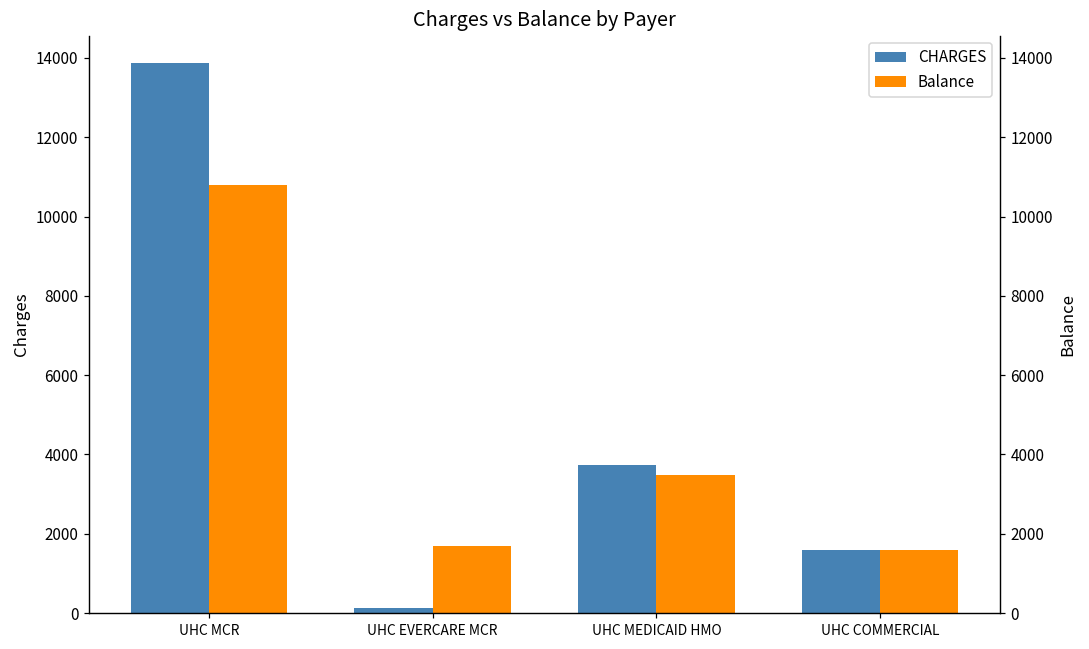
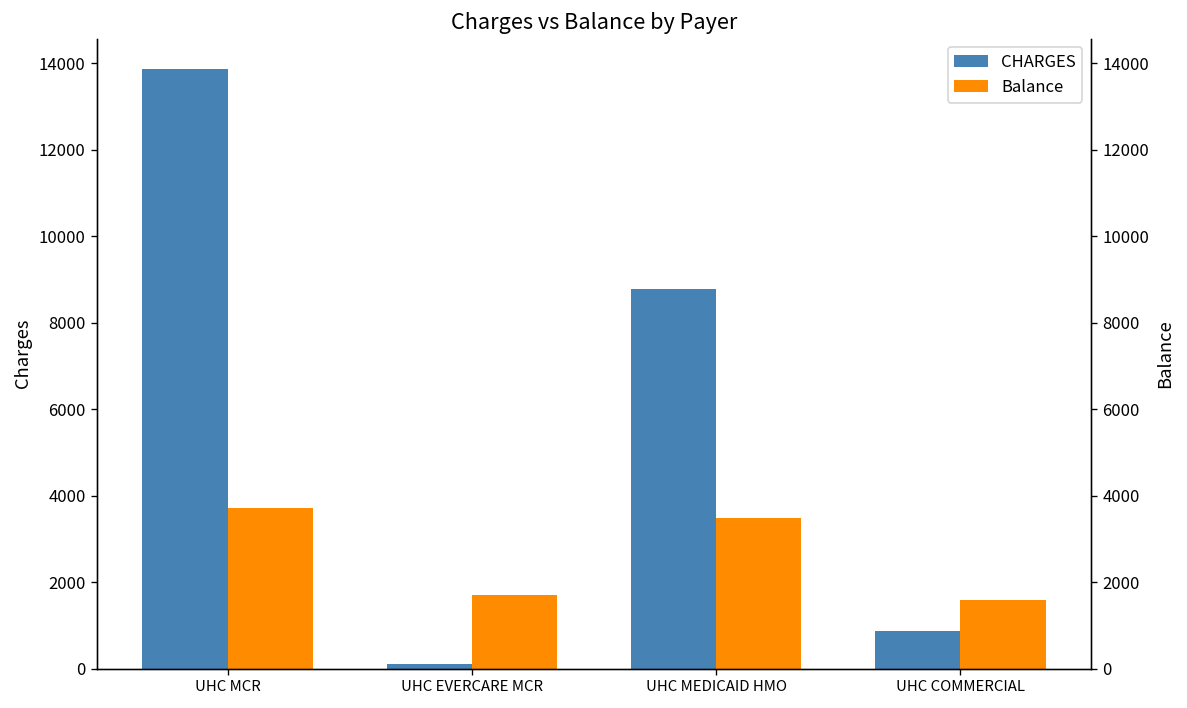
Balance, UHC MCR: 10800 -> 3700
CHARGES, UHC MEDICAID HMO: 3700 -> 8800
CHARGES, UHC COMMERCIAL: 1600 -> 900
